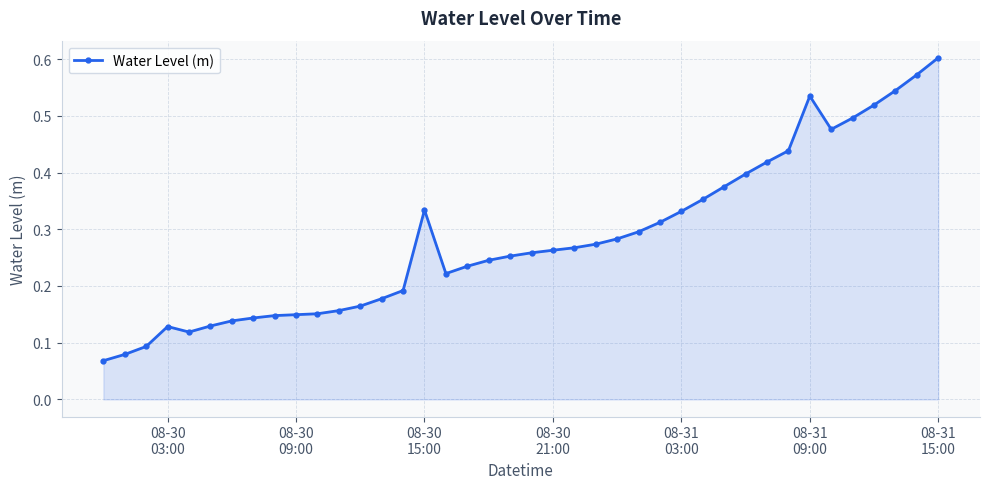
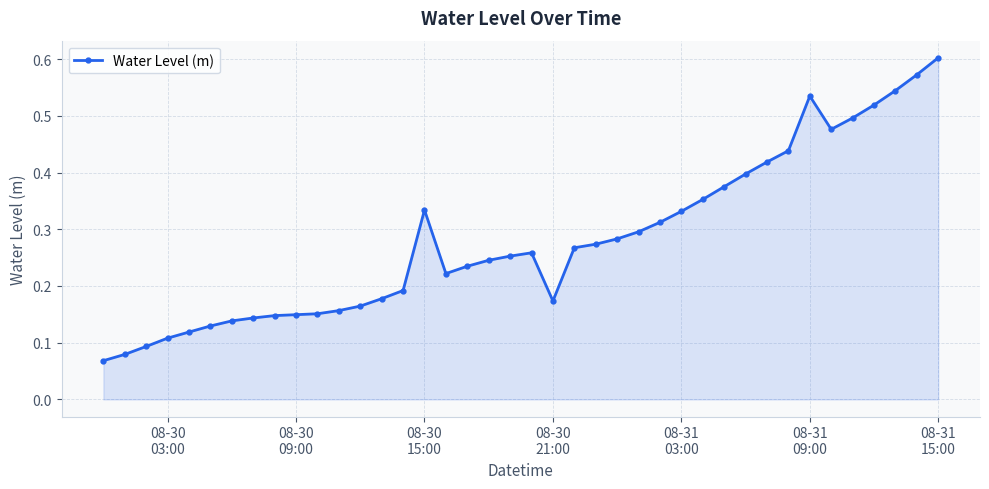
08-30 03:00: 0.13 -> 0.11
08-30 21:00: 0.26 -> 0.17
